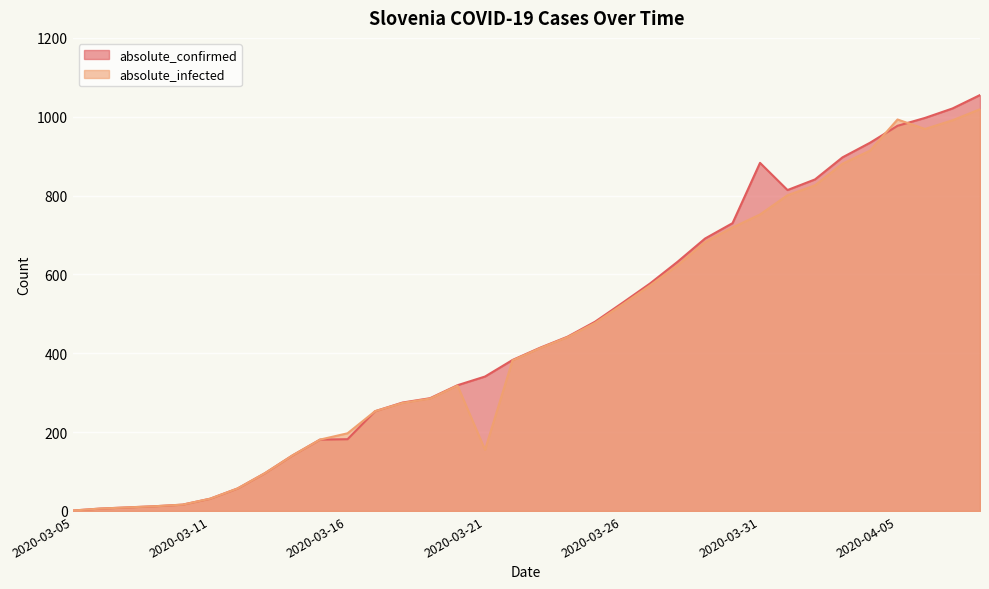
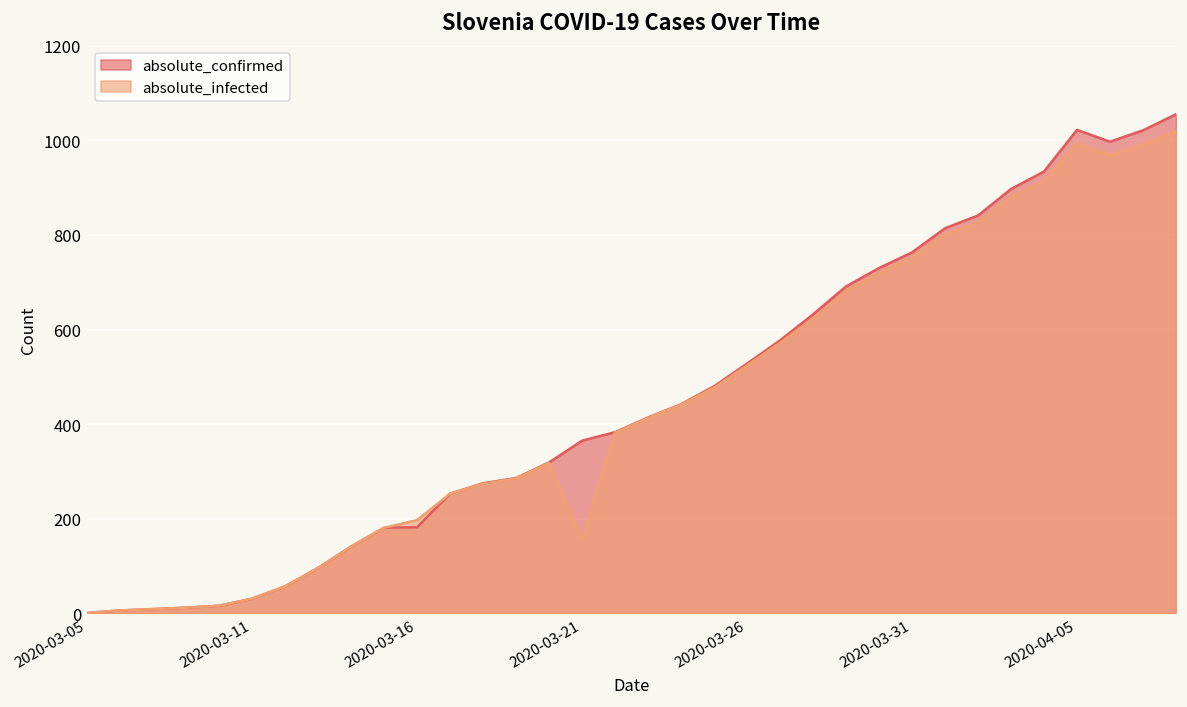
absolute_confirmed, 2020-03-21: 340 -> 370
absolute_confirmed, 2020-03-31: 880 -> 760
absolute_confirmed, 2020-04-05: 980 -> 1020
